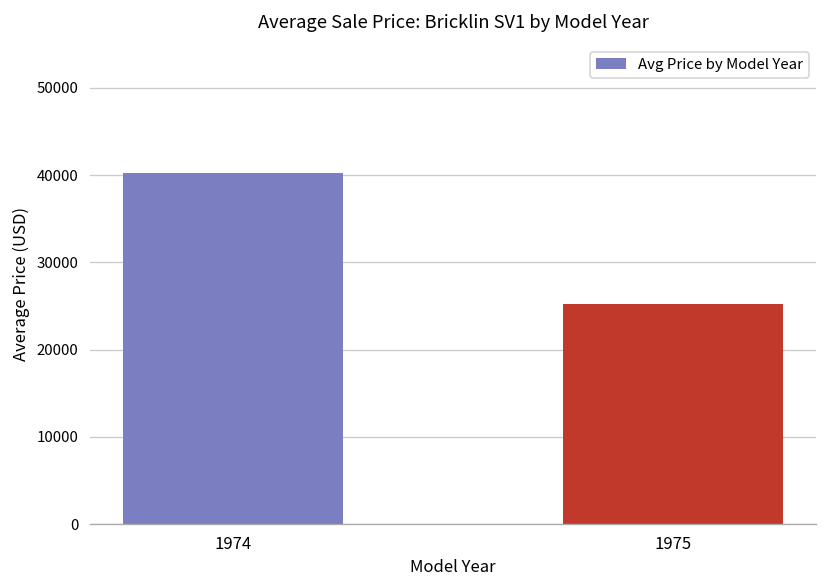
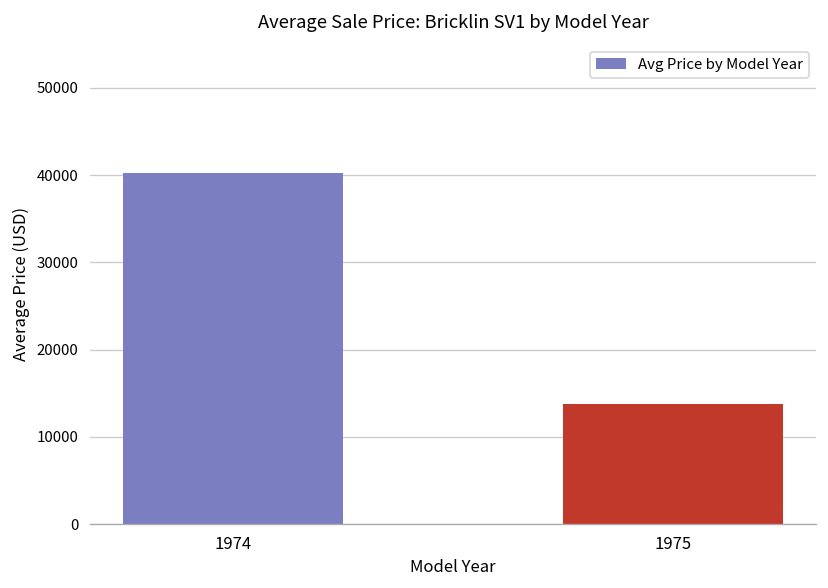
1975: 25000 -> 14000
